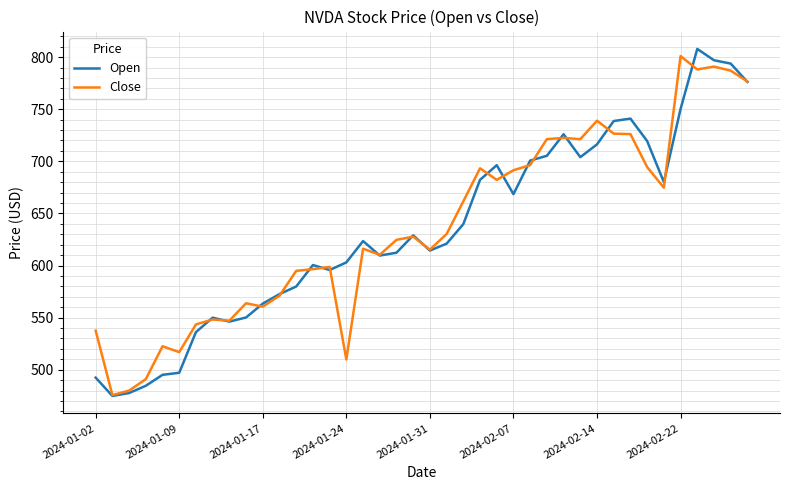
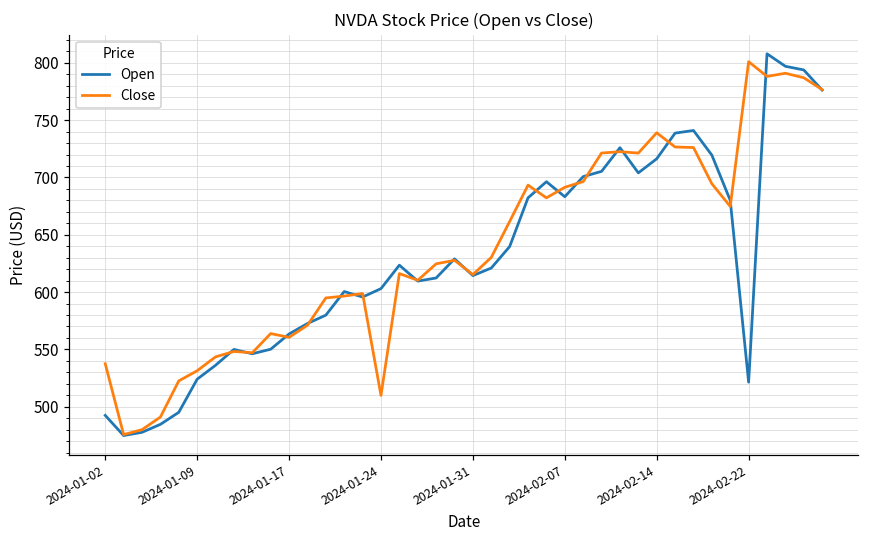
Open, 2024-01-09: 497 -> 524
Close, 2024-01-09: 517 -> 531
Open, 2024-02-07: 668 -> 683
Open, 2024-02-22: 750 -> 521
